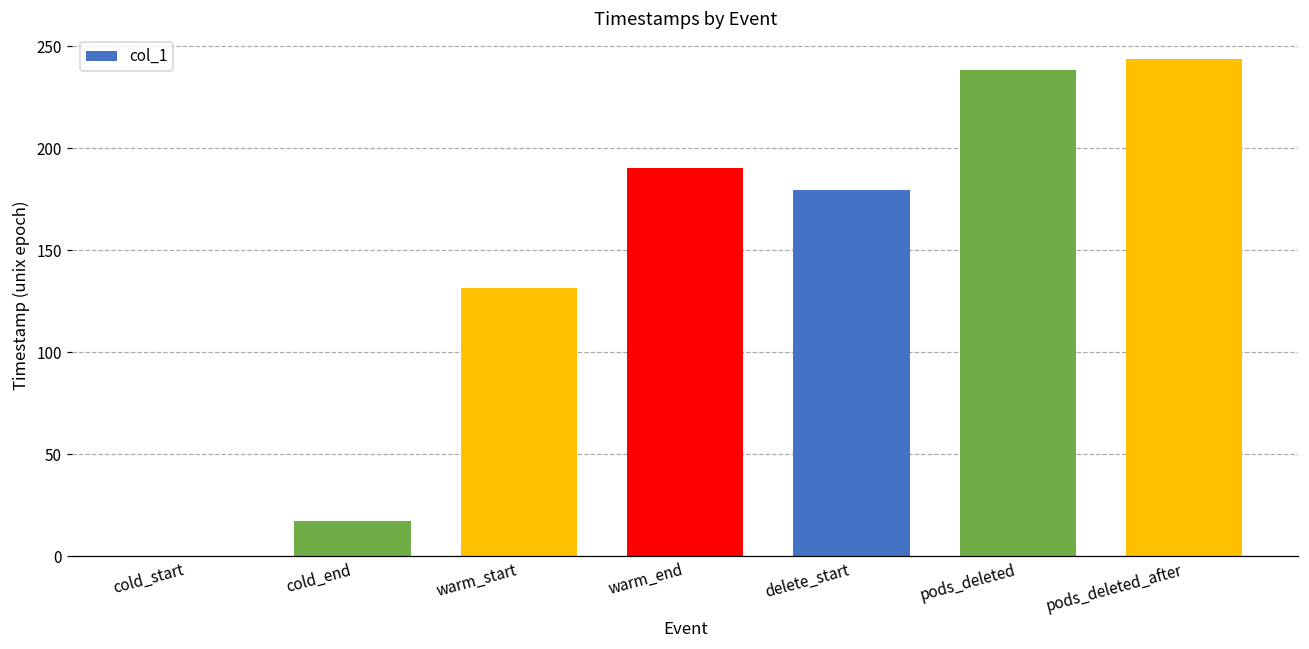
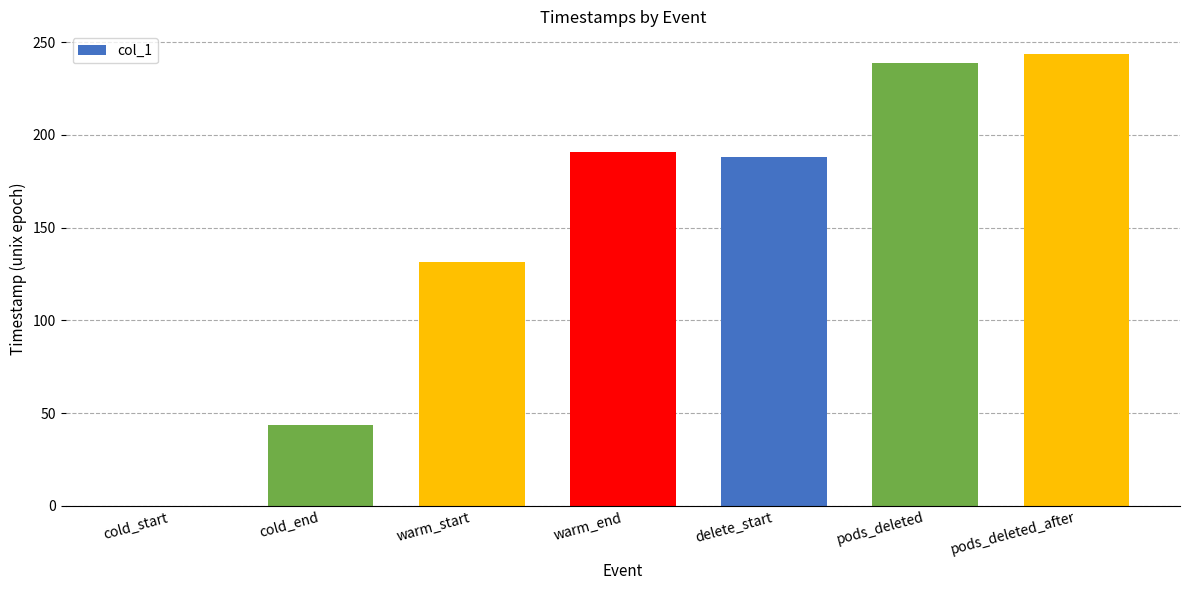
cold_end: 17 -> 44
delete_start: 180 -> 188
